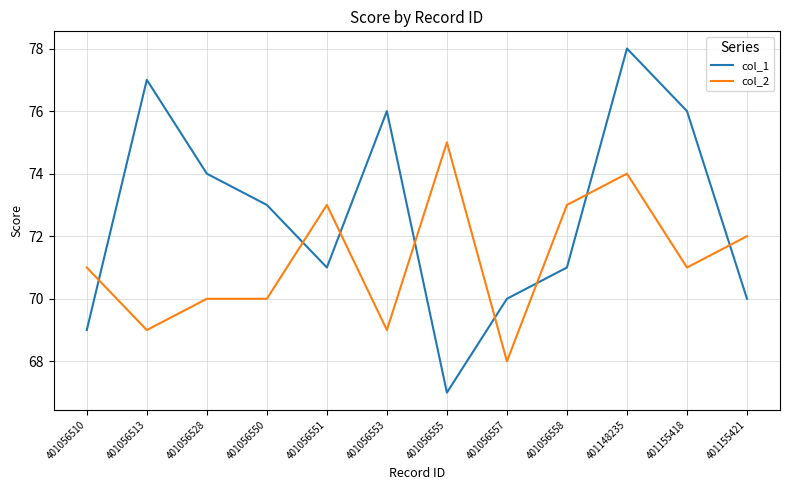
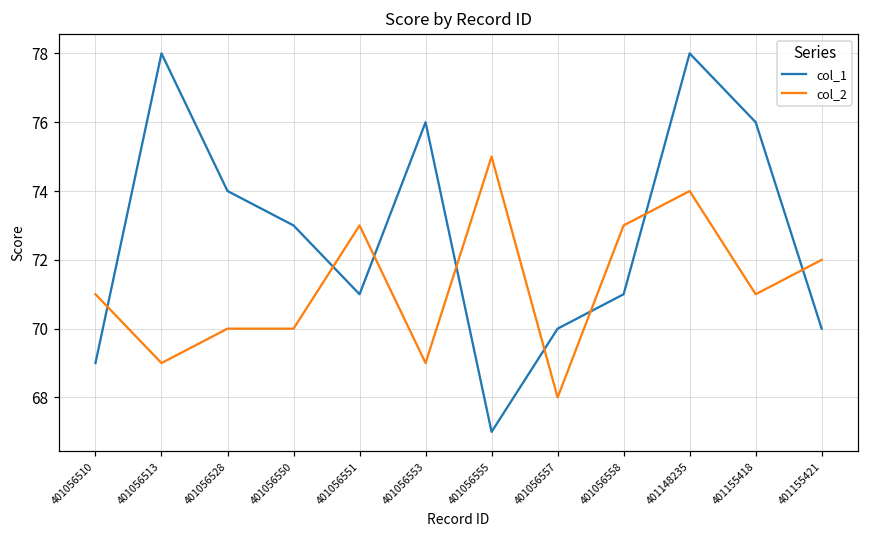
col_1, 401056513: 77 -> 78
